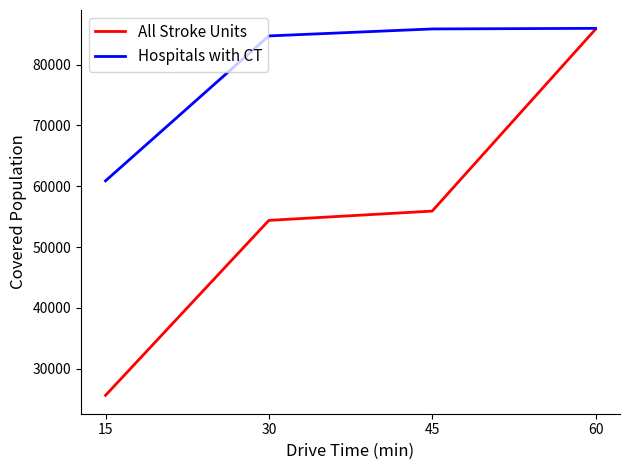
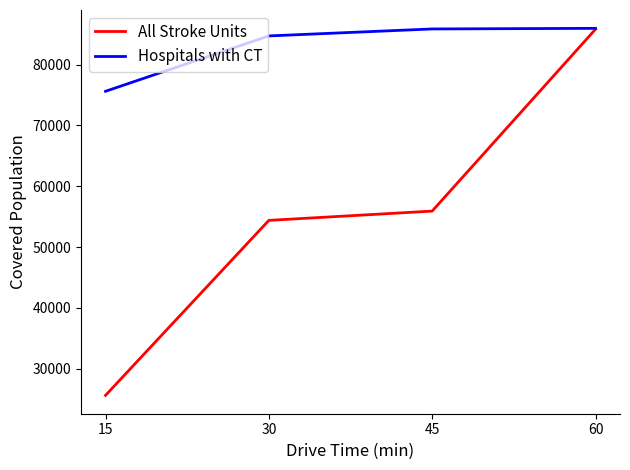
Hospitals with CT, 15: 61000 -> 76000
